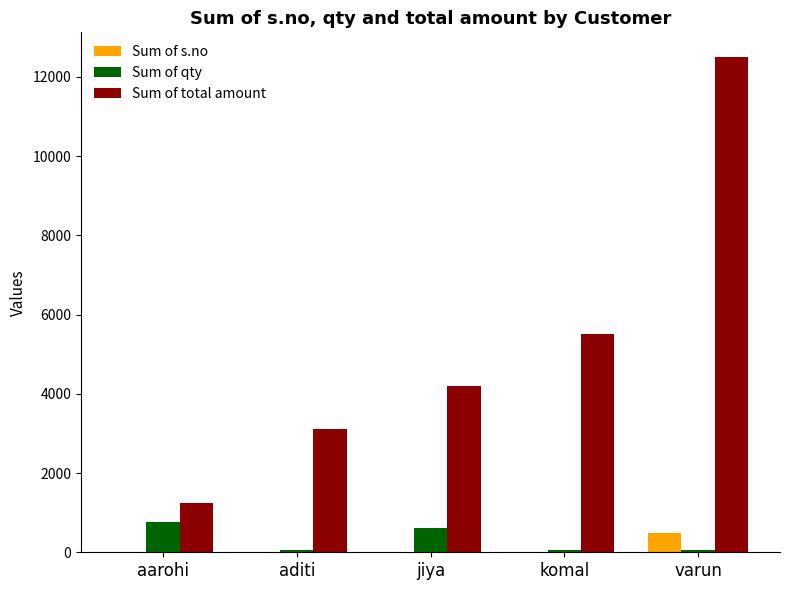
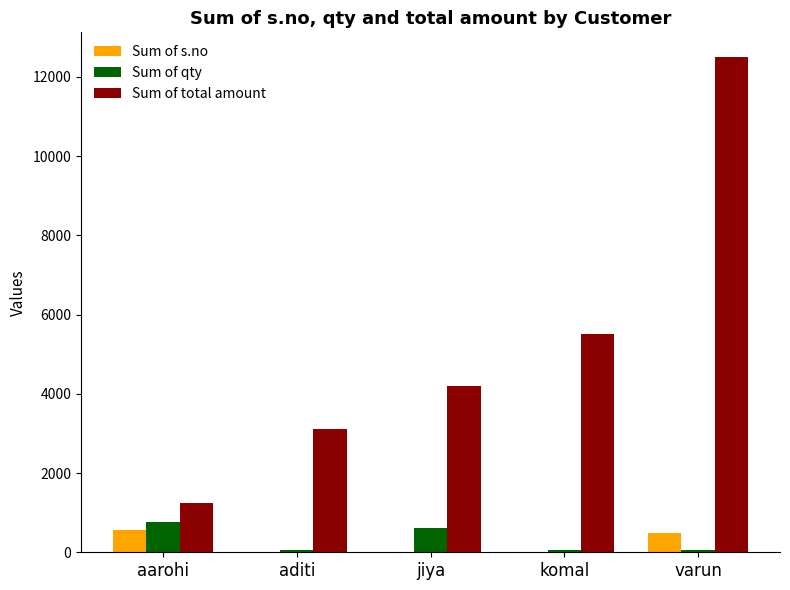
Sum of s.no, aarohi: 0 -> 600
